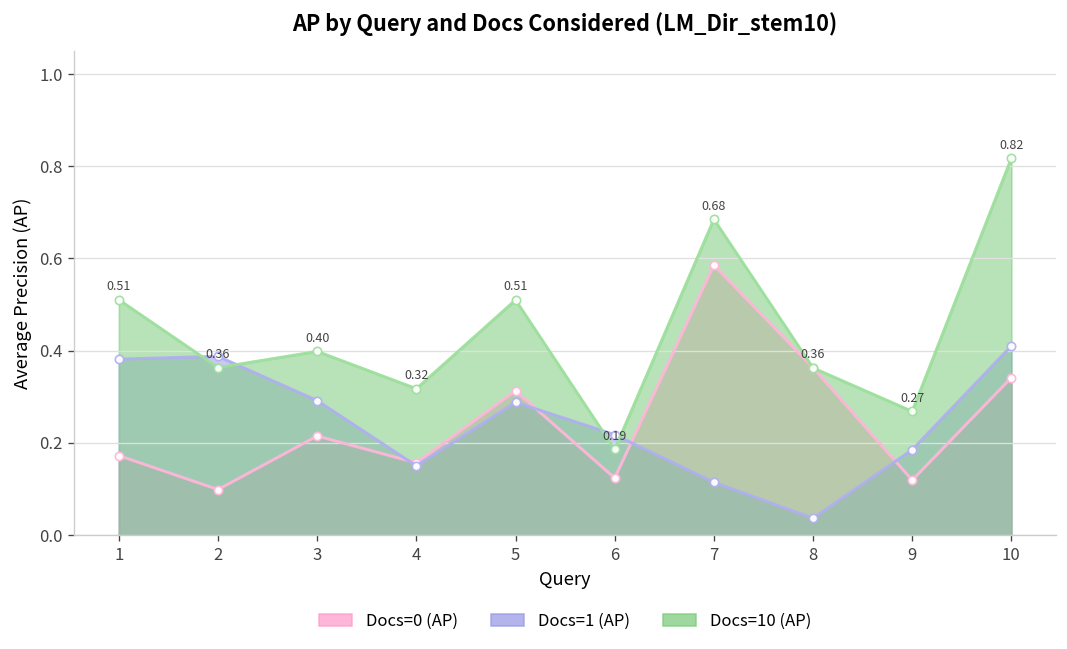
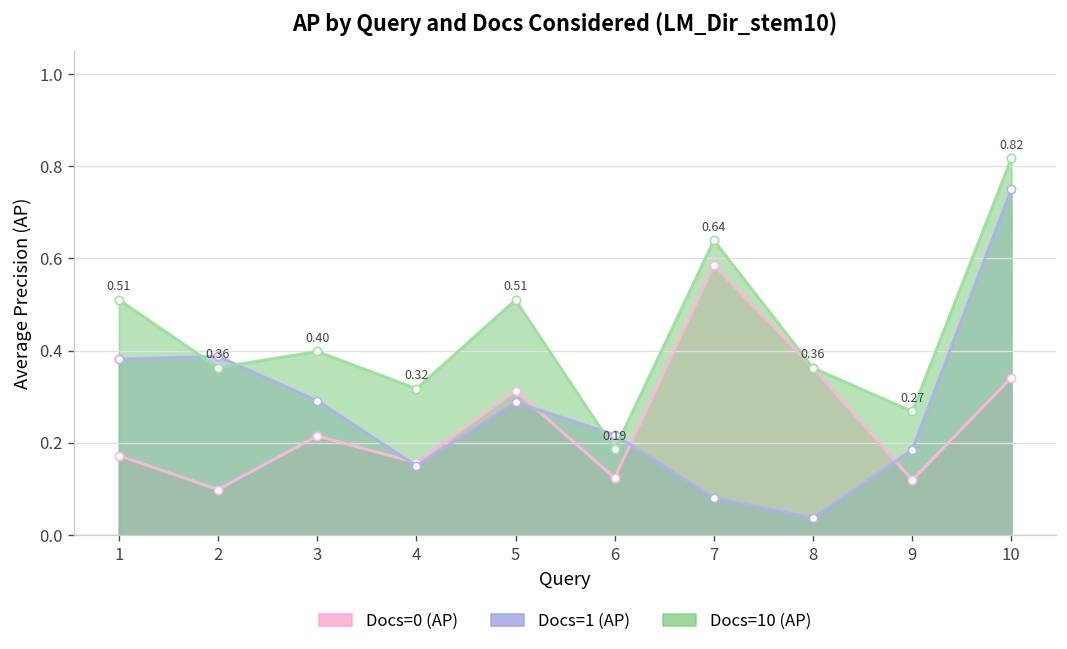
Docs=1 (AP), 7: 0.11 -> 0.08
Docs=10 (AP), 7: 0.68 -> 0.64
Docs=1 (AP), 10: 0.41 -> 0.75
